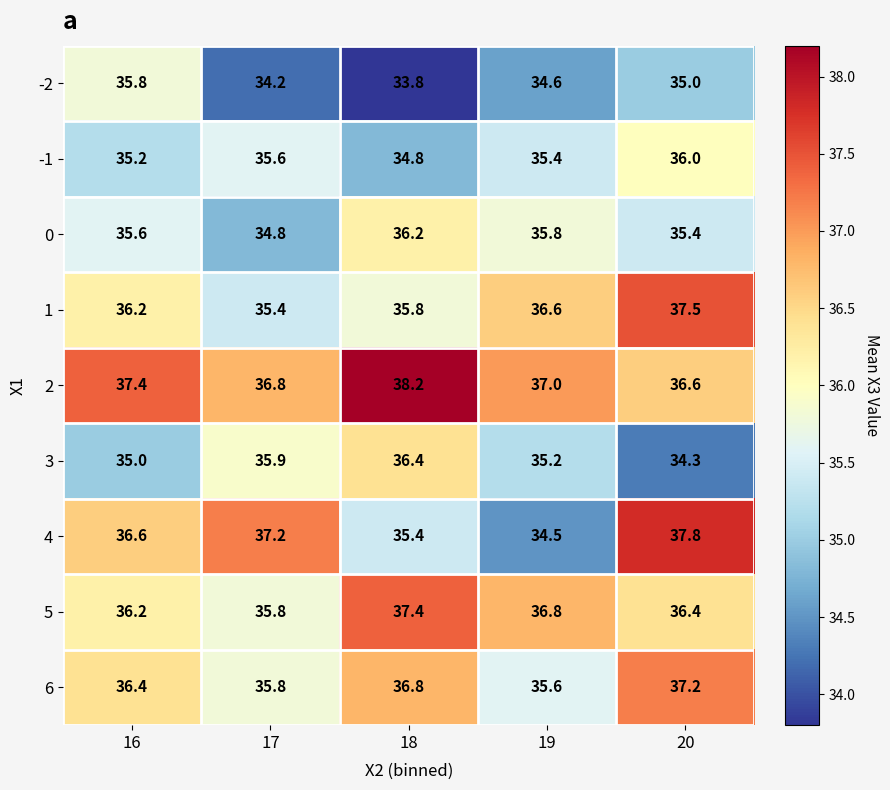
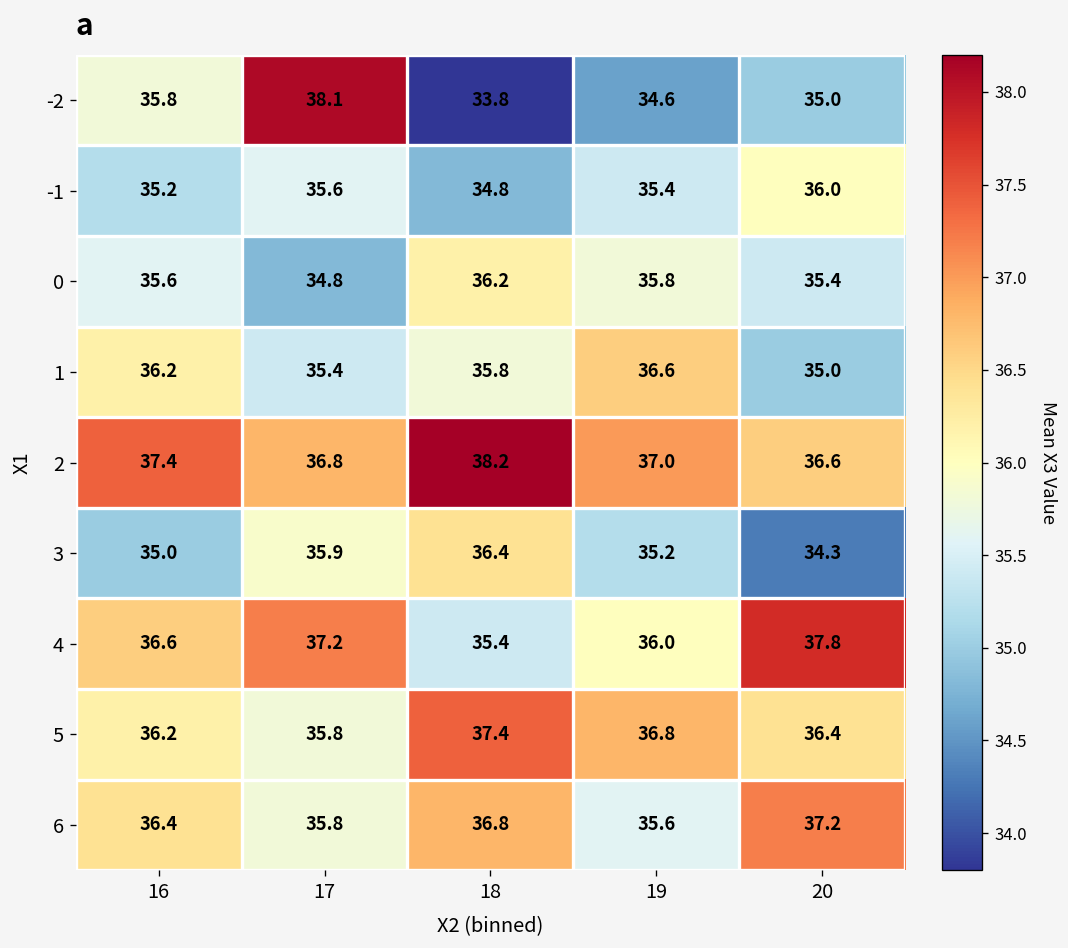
-2, 17: 34.2 -> 38.1
1, 20: 37.5 -> 35.0
4, 19: 34.5 -> 36.0
